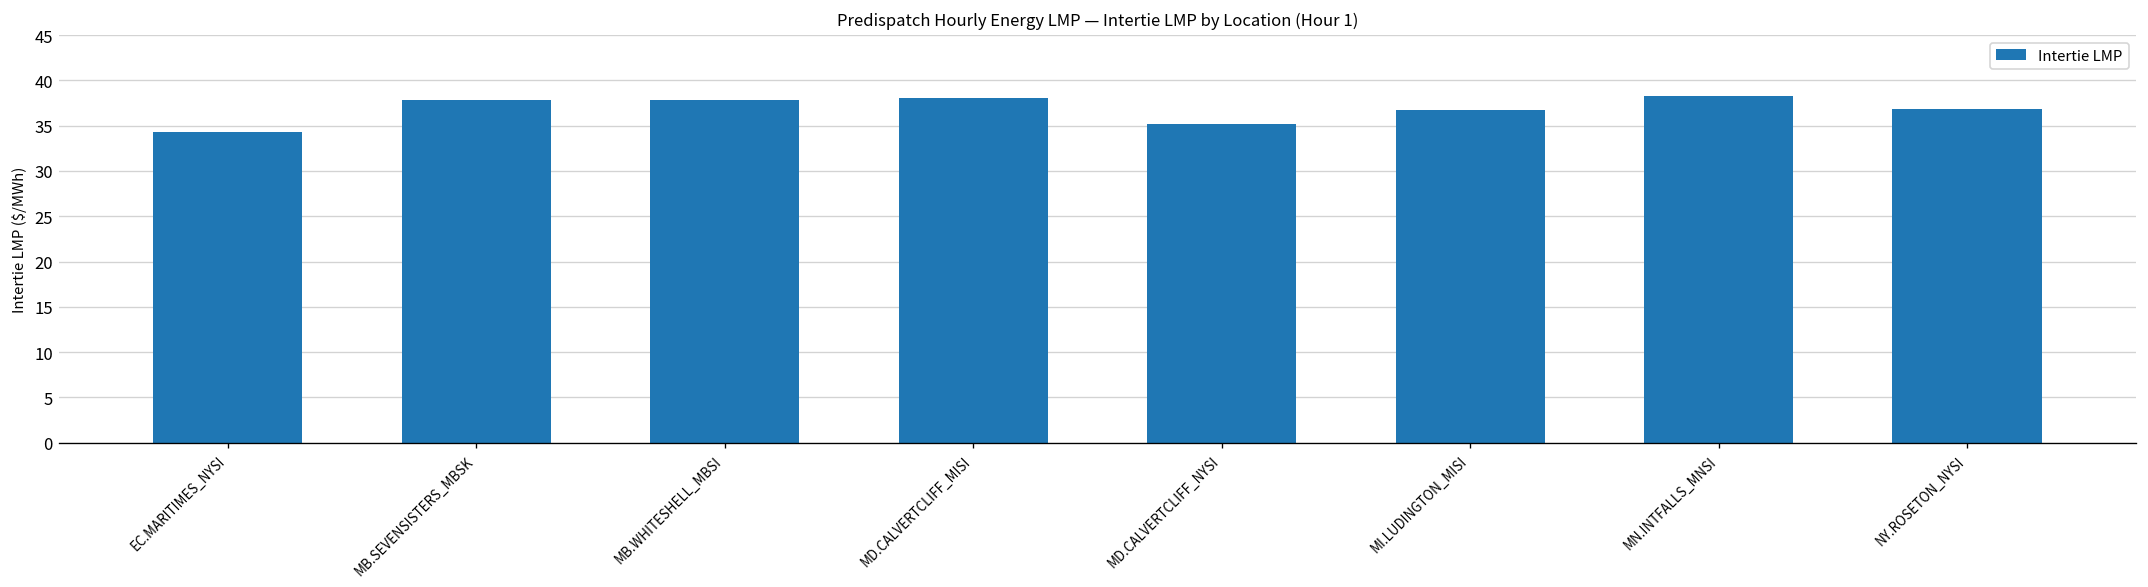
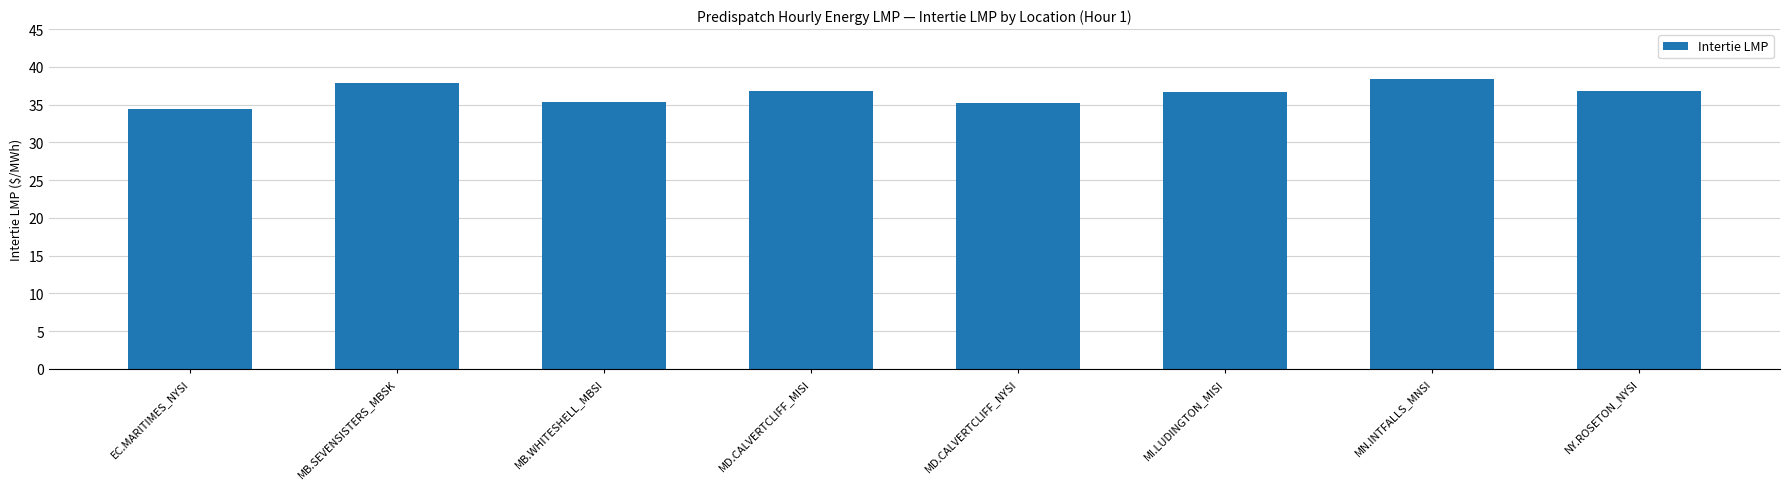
MB.WHITESHELL_MBSI: 38 -> 35
MD.CALVERTCLIFF_MISI: 38 -> 37
